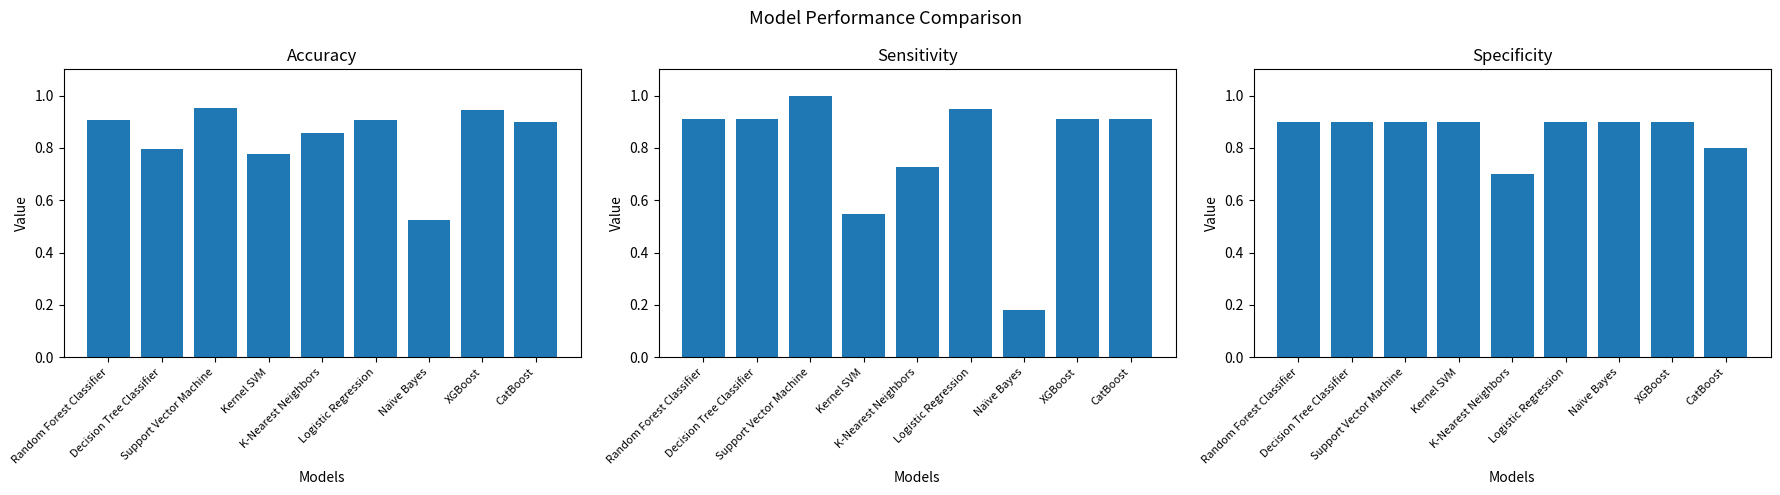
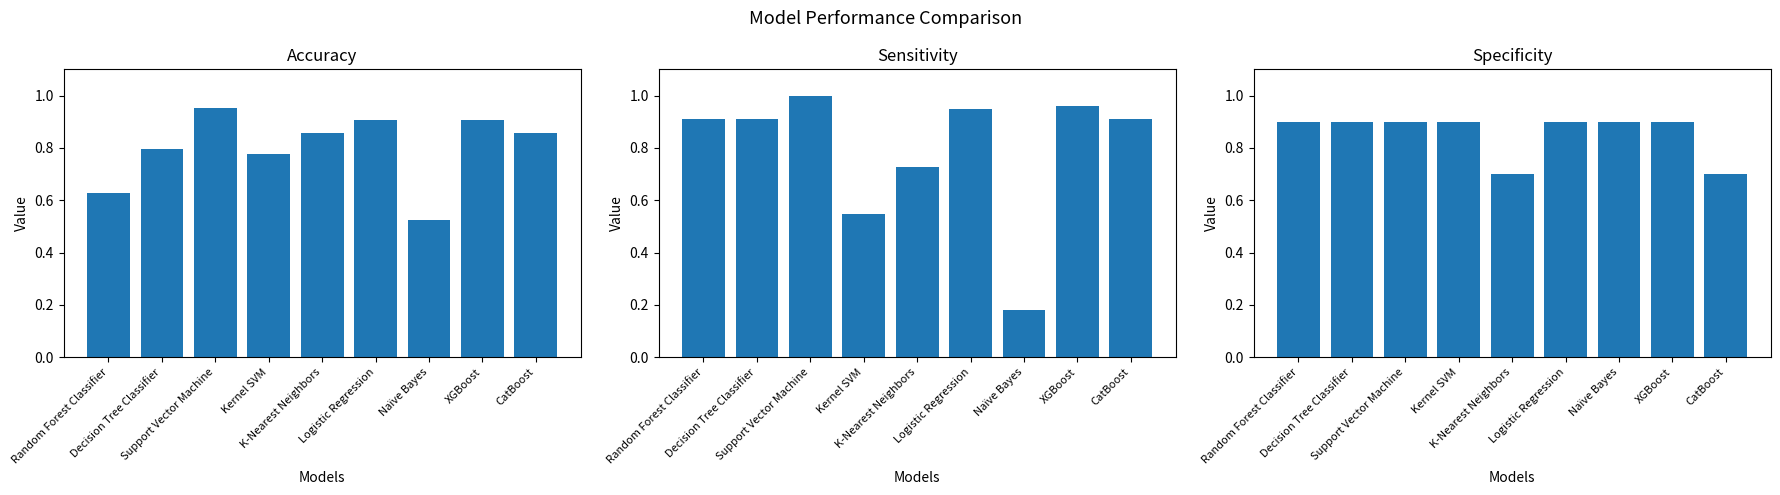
Accuracy, Random Forest Classifier: 0.90 -> 0.63
Accuracy, XGBoost: 0.95 -> 0.90
Accuracy, CatBoost: 0.90 -> 0.86
Sensitivity, XGBoost: 0.91 -> 0.96
Specificity, CatBoost: 0.8 -> 0.7
